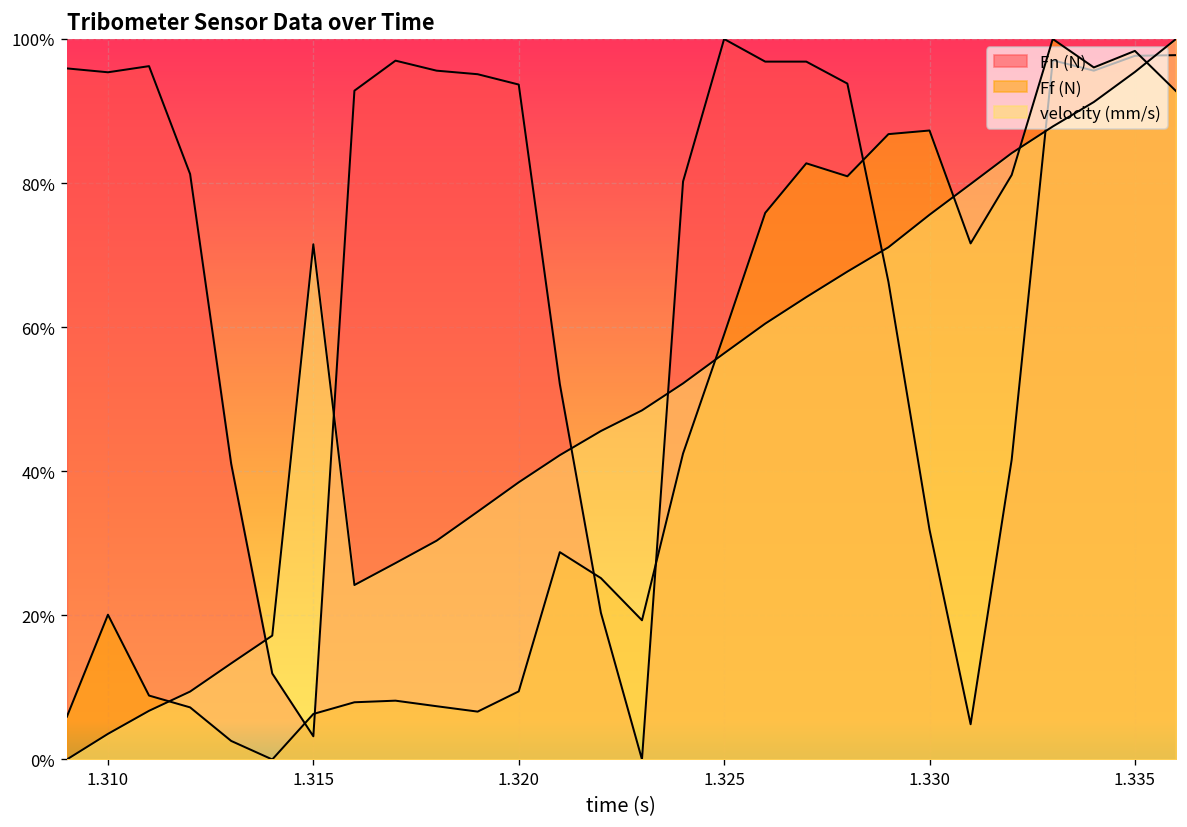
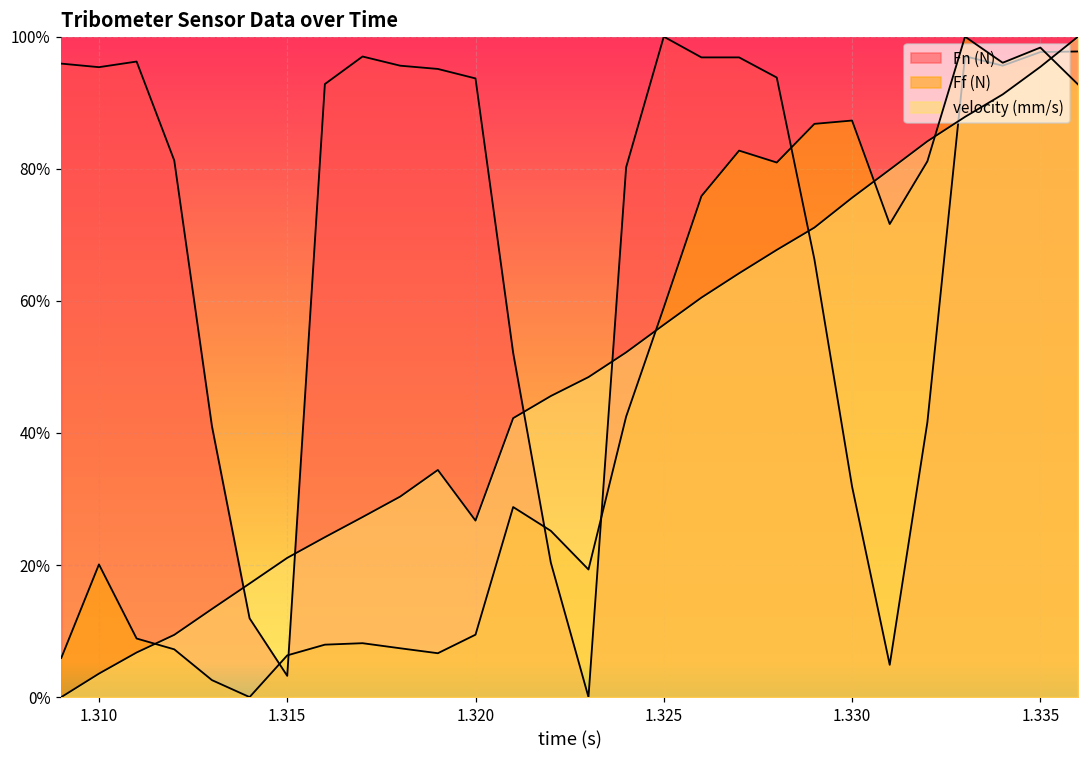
velocity (mm/s), 1.315: 72% -> 21%
velocity (mm/s), 1.320: 38% -> 27%
